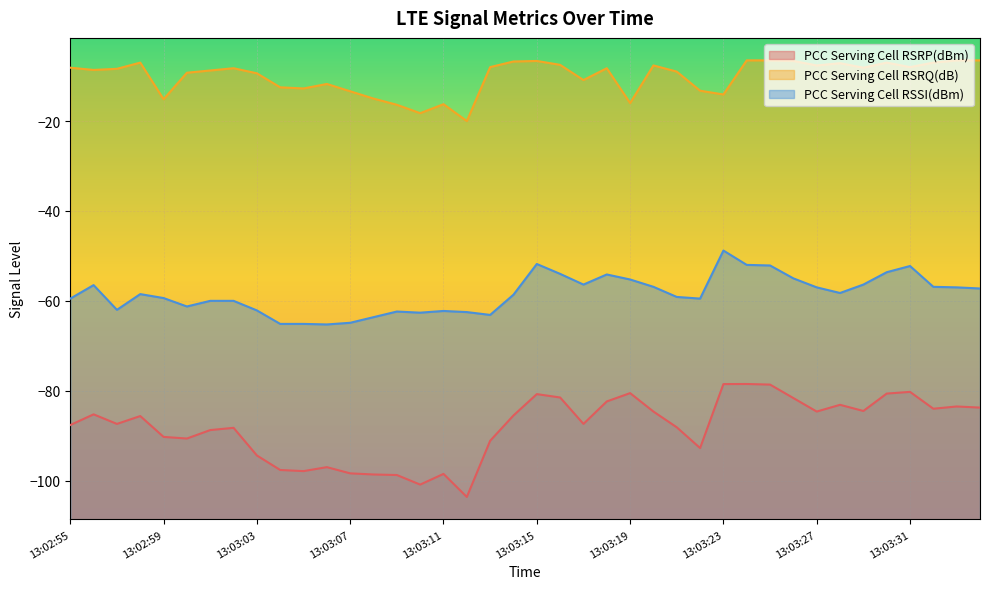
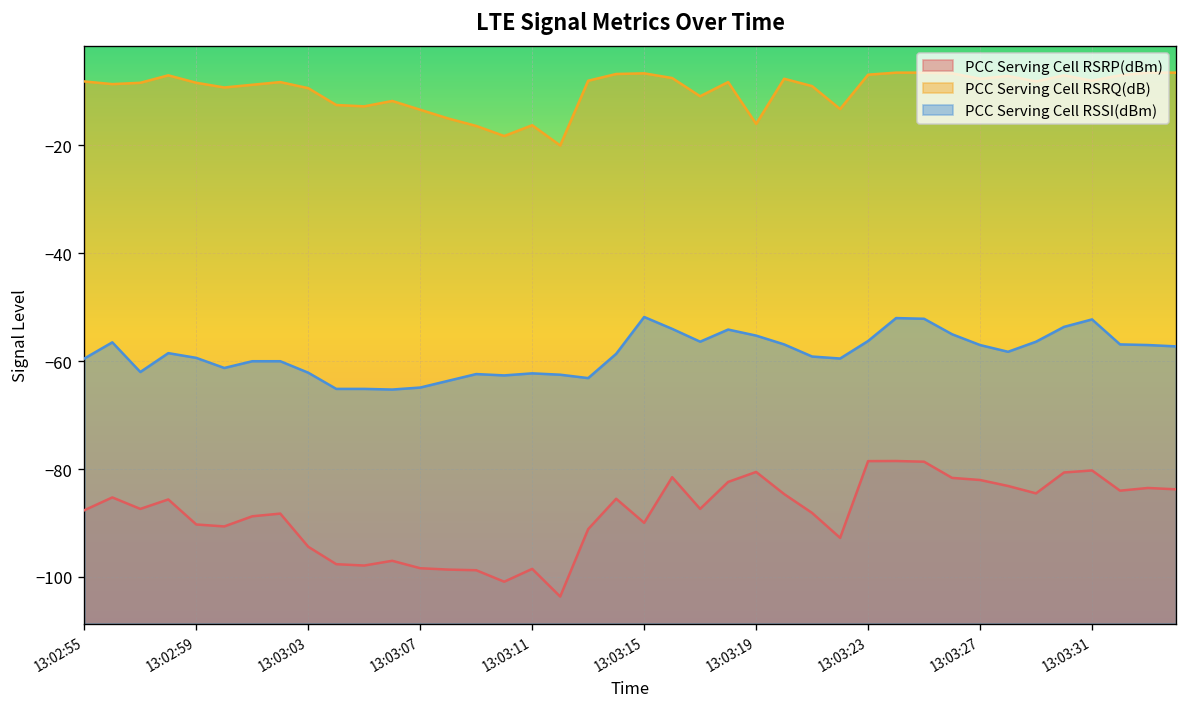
PCC Serving Cell RSRQ(dB), 13:02:59: -15 -> -8
PCC Serving Cell RSRP(dBm), 13:03:15: -81 -> -90
PCC Serving Cell RSRQ(dB), 13:03:23: -14 -> -7
PCC Serving Cell RSSI(dBm), 13:03:23: -49 -> -56
PCC Serving Cell RSRP(dBm), 13:03:27: -85 -> -82
